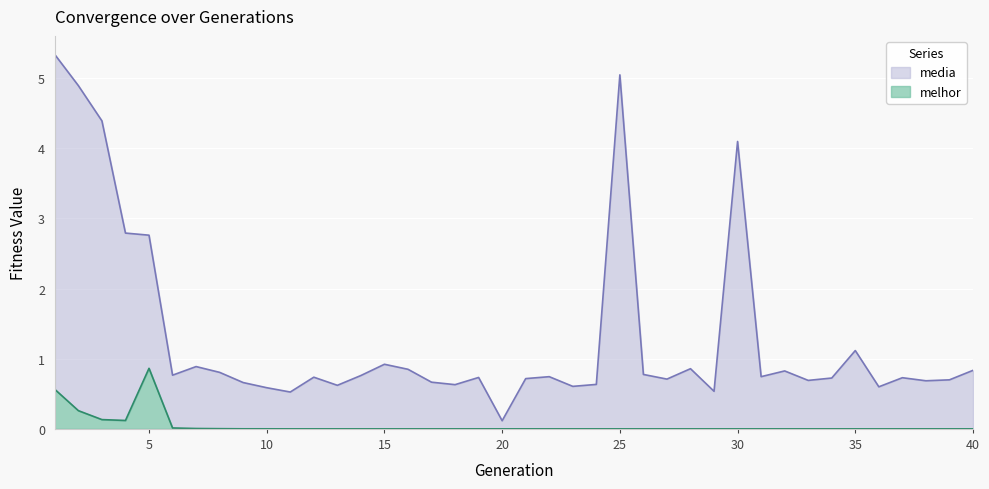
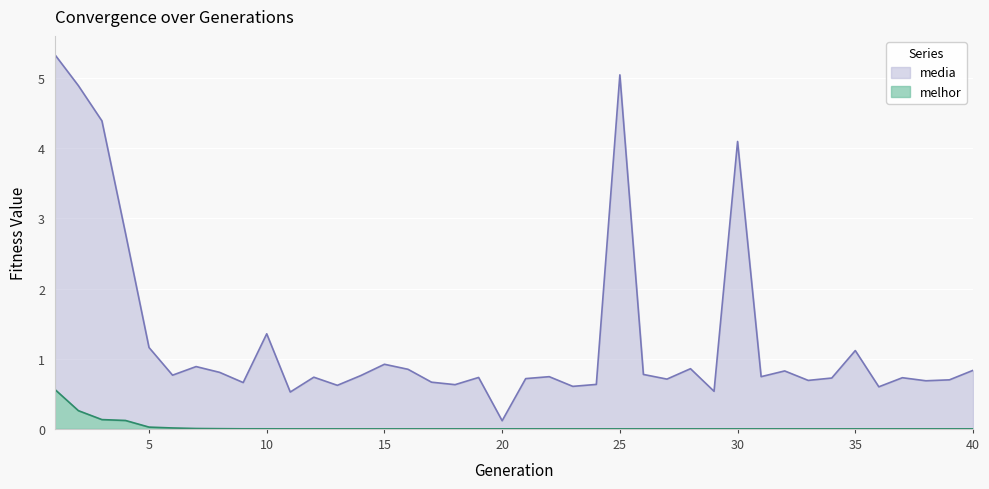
media, 5: 2.8 -> 1.2
melhor, 5: 0.9 -> 0.0
media, 10: 0.6 -> 1.4
